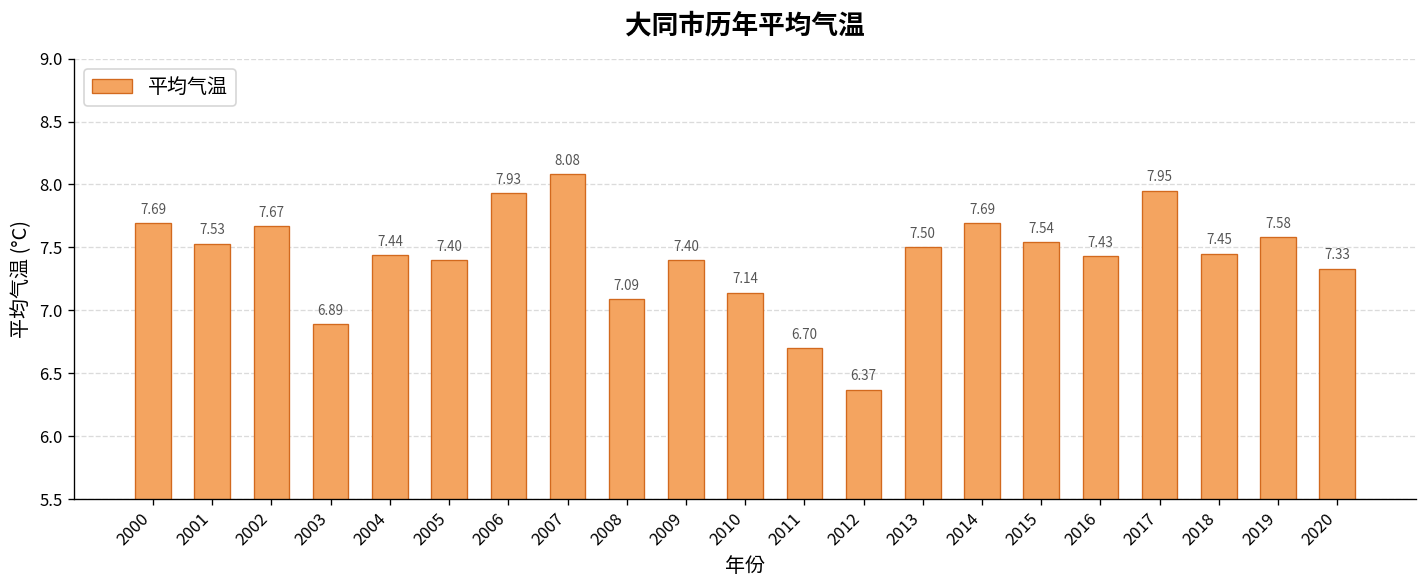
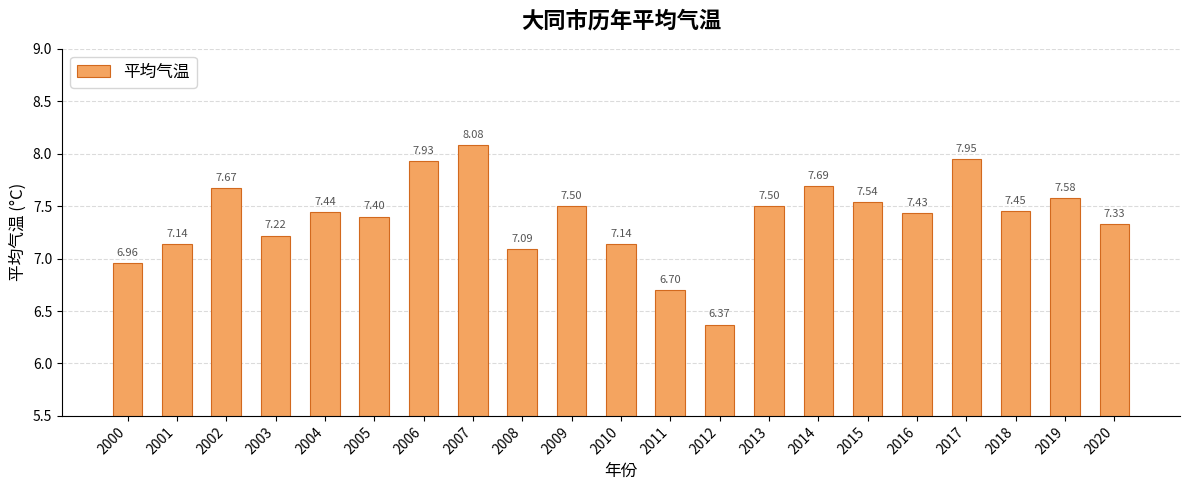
2000: 7.69 -> 6.96
2001: 7.53 -> 7.14
2003: 6.89 -> 7.22
2009: 7.40 -> 7.50
